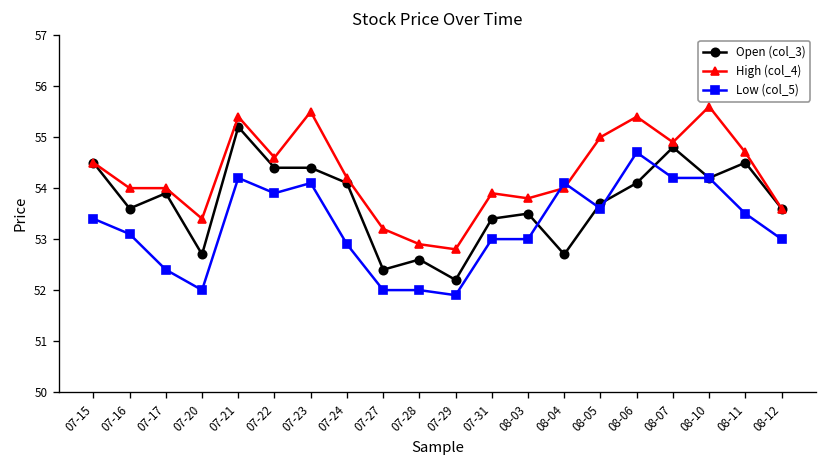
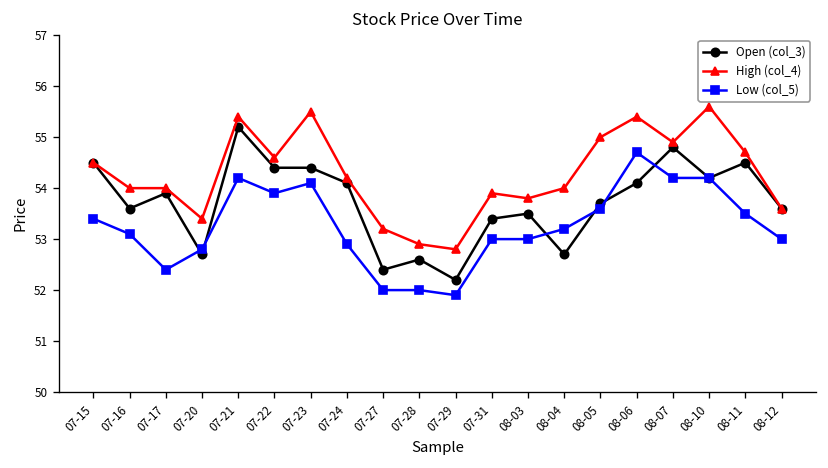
Low (col_5), 07-20: 52.0 -> 52.8
Low (col_5), 08-04: 54.1 -> 53.2
